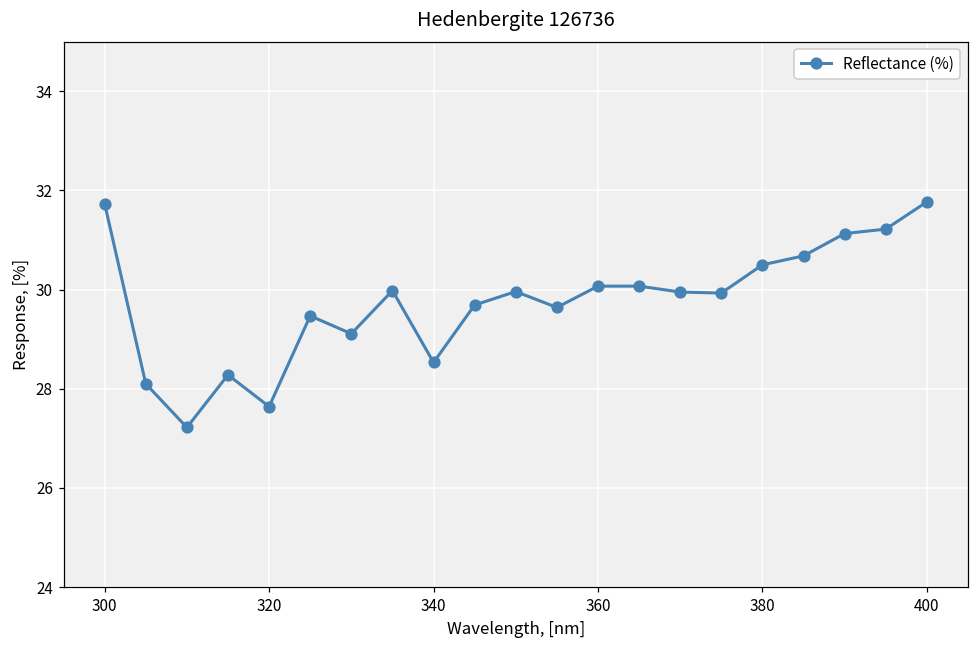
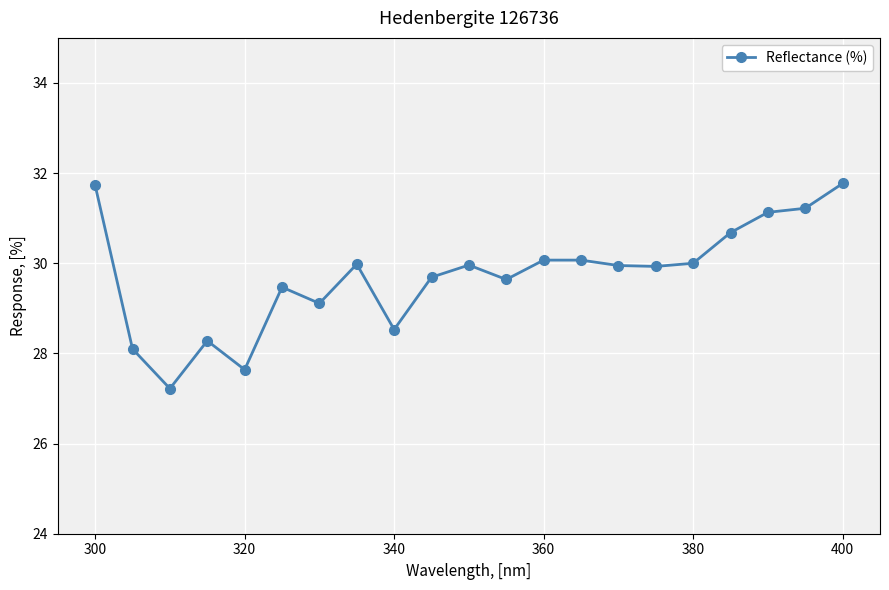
380: 30.5 -> 30.0
